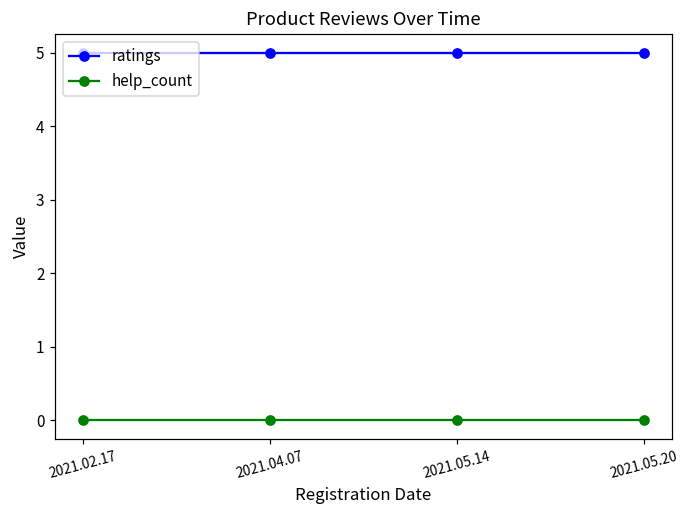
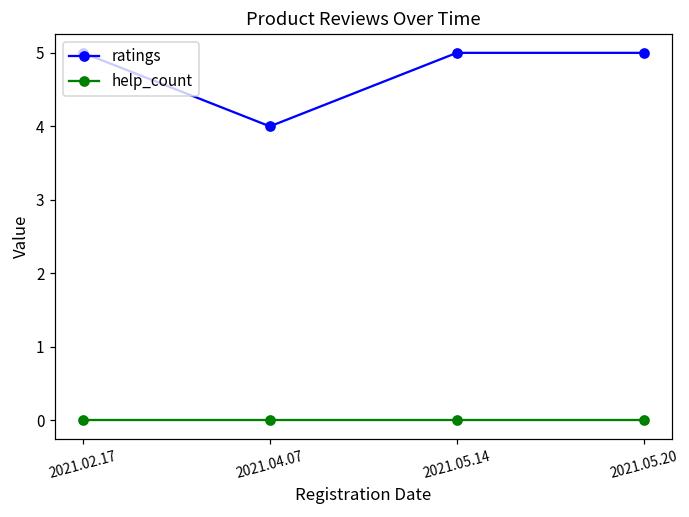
ratings, 2021.04.07: 5 -> 4
